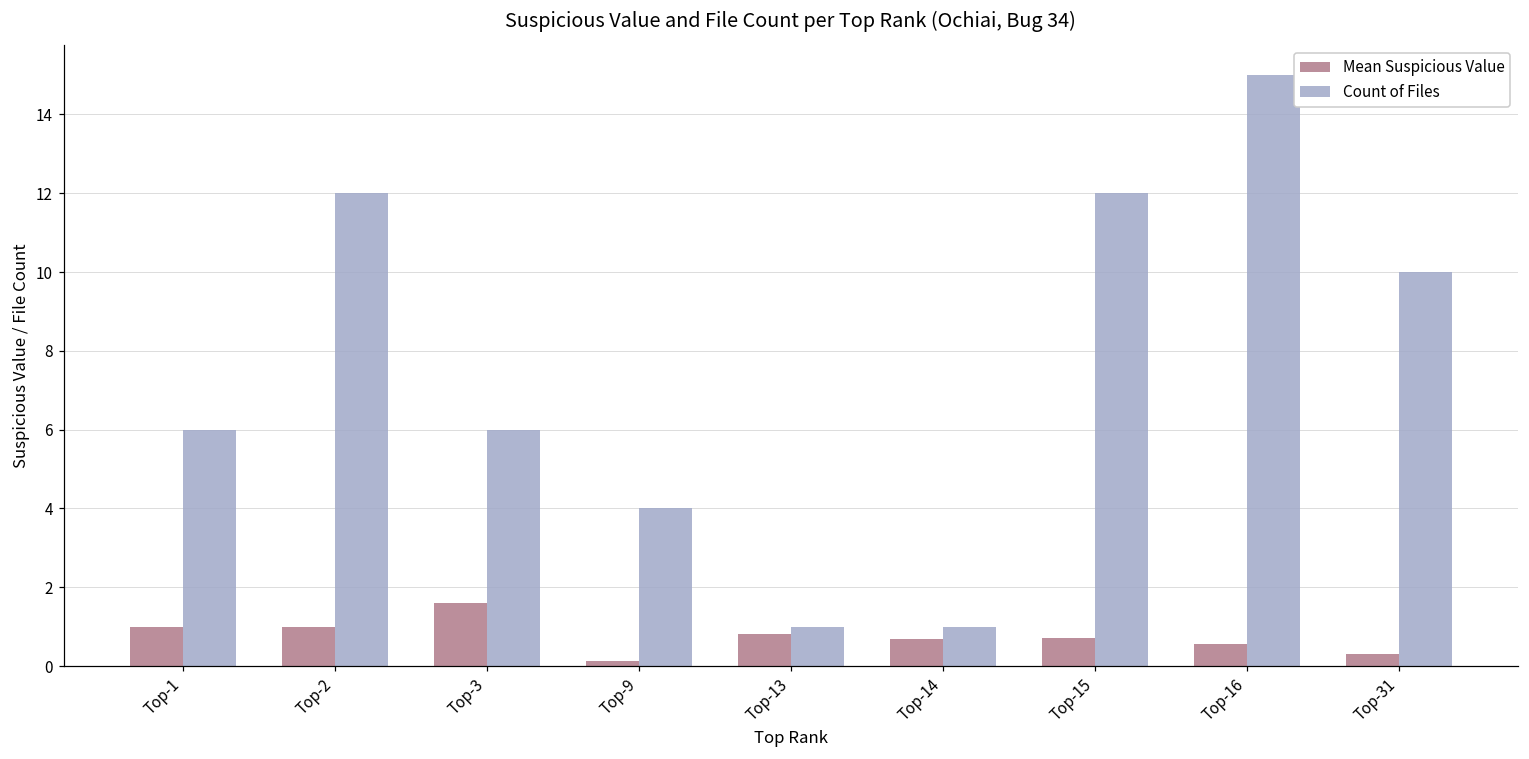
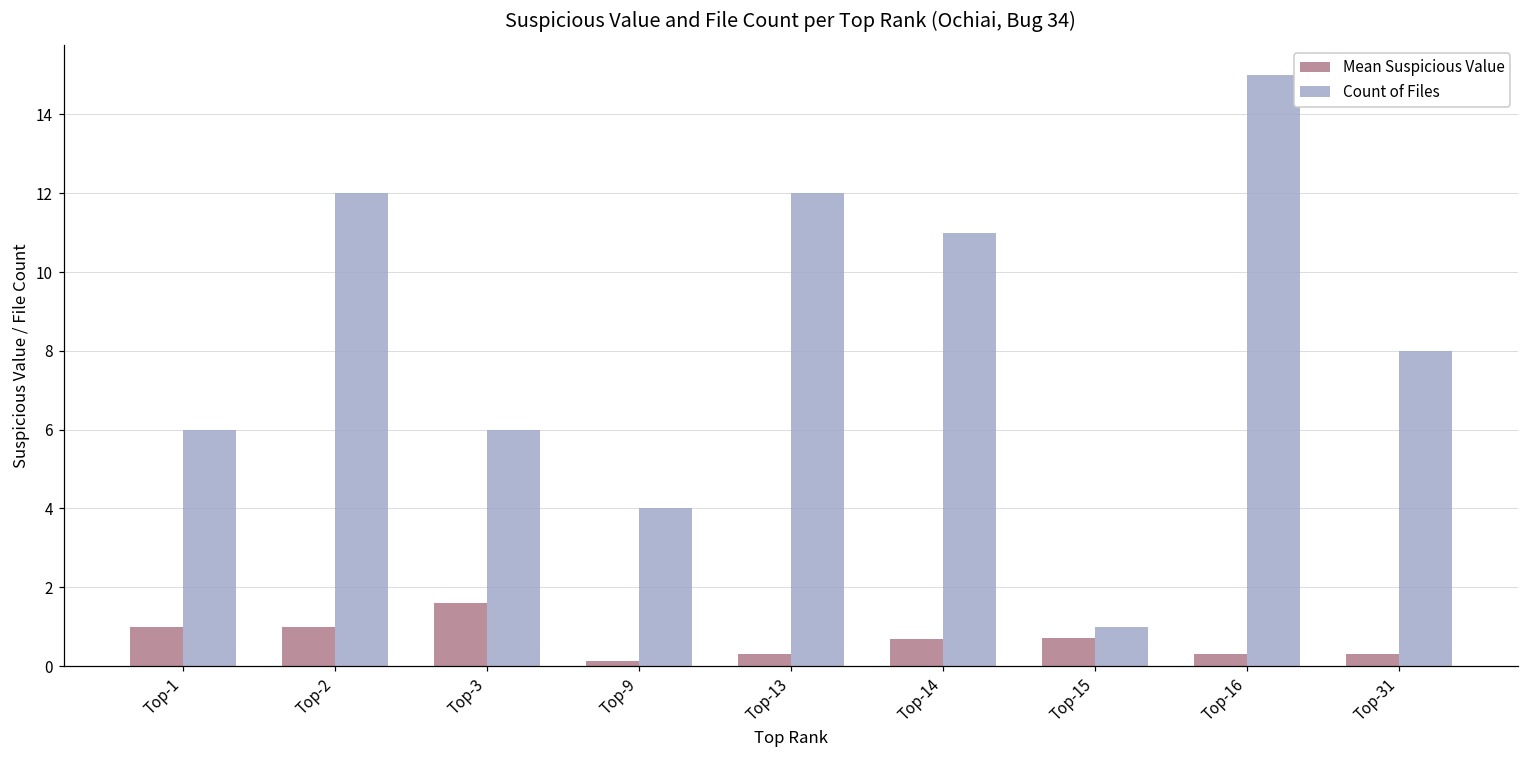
Mean Suspicious Value, Top-13: 0.8 -> 0.3
Count of Files, Top-13: 1 -> 12
Count of Files, Top-14: 1 -> 11
Count of Files, Top-15: 12 -> 1
Mean Suspicious Value, Top-16: 0.6 -> 0.3
Count of Files, Top-31: 10 -> 8
